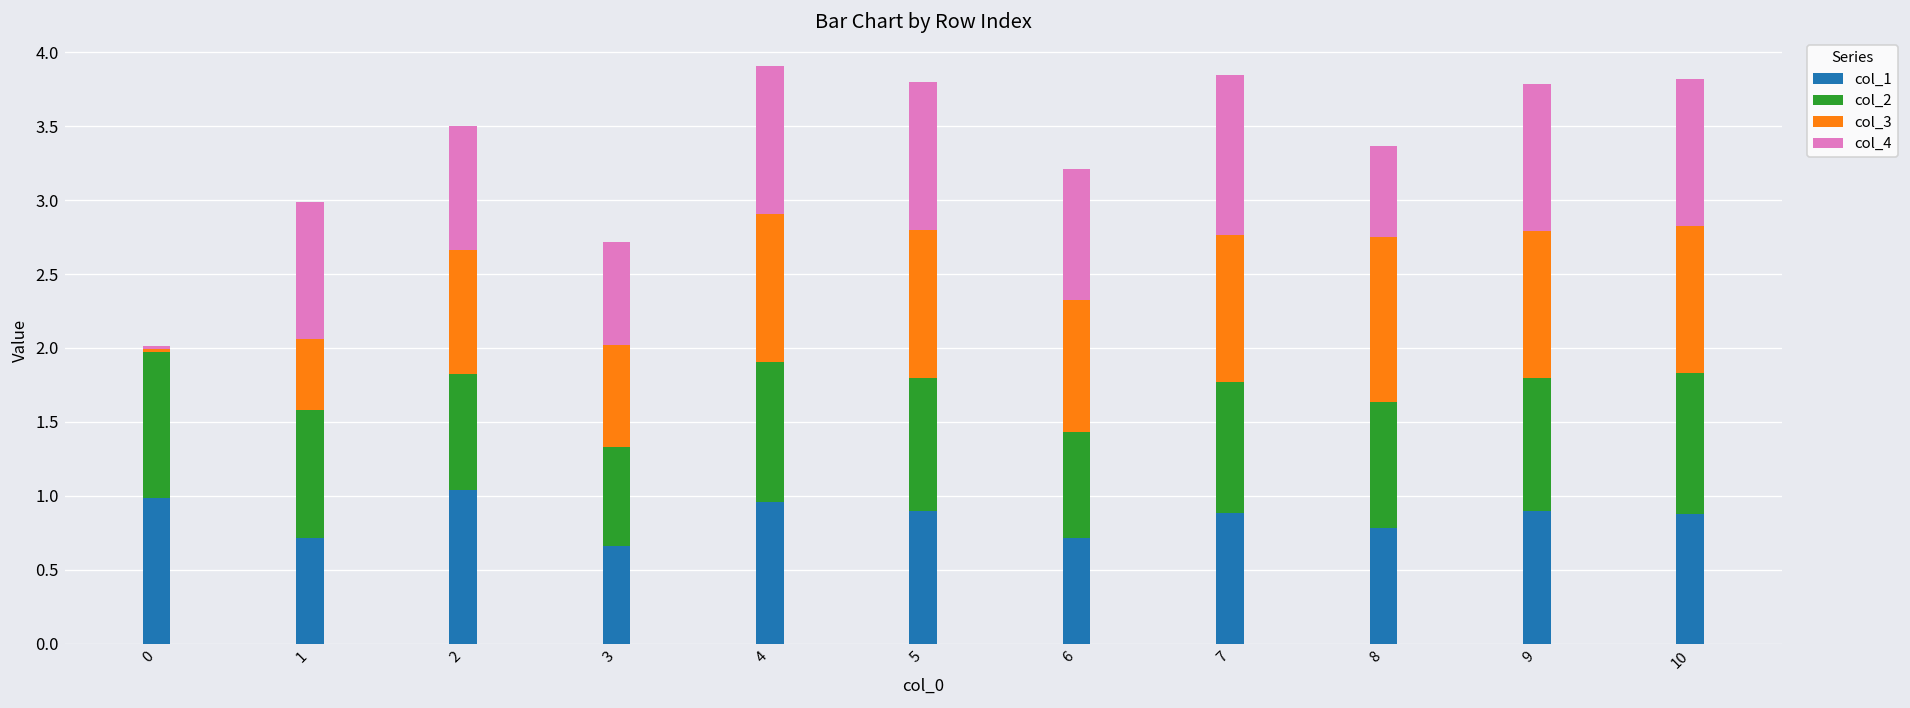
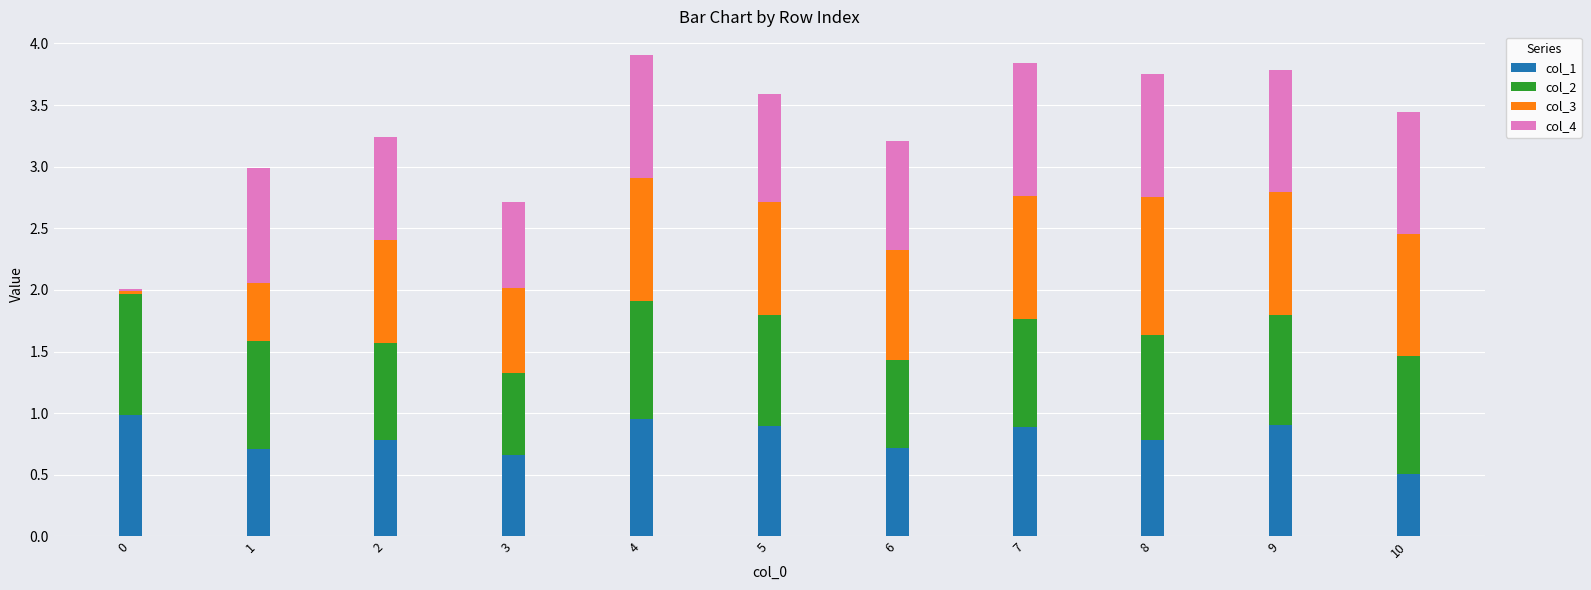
col_1, 2: 1.04 -> 0.78
col_3, 5: 1.00 -> 0.92
col_4, 5: 1.00 -> 0.87
col_4, 8: 0.61 -> 1.00
col_1, 10: 0.88 -> 0.51
